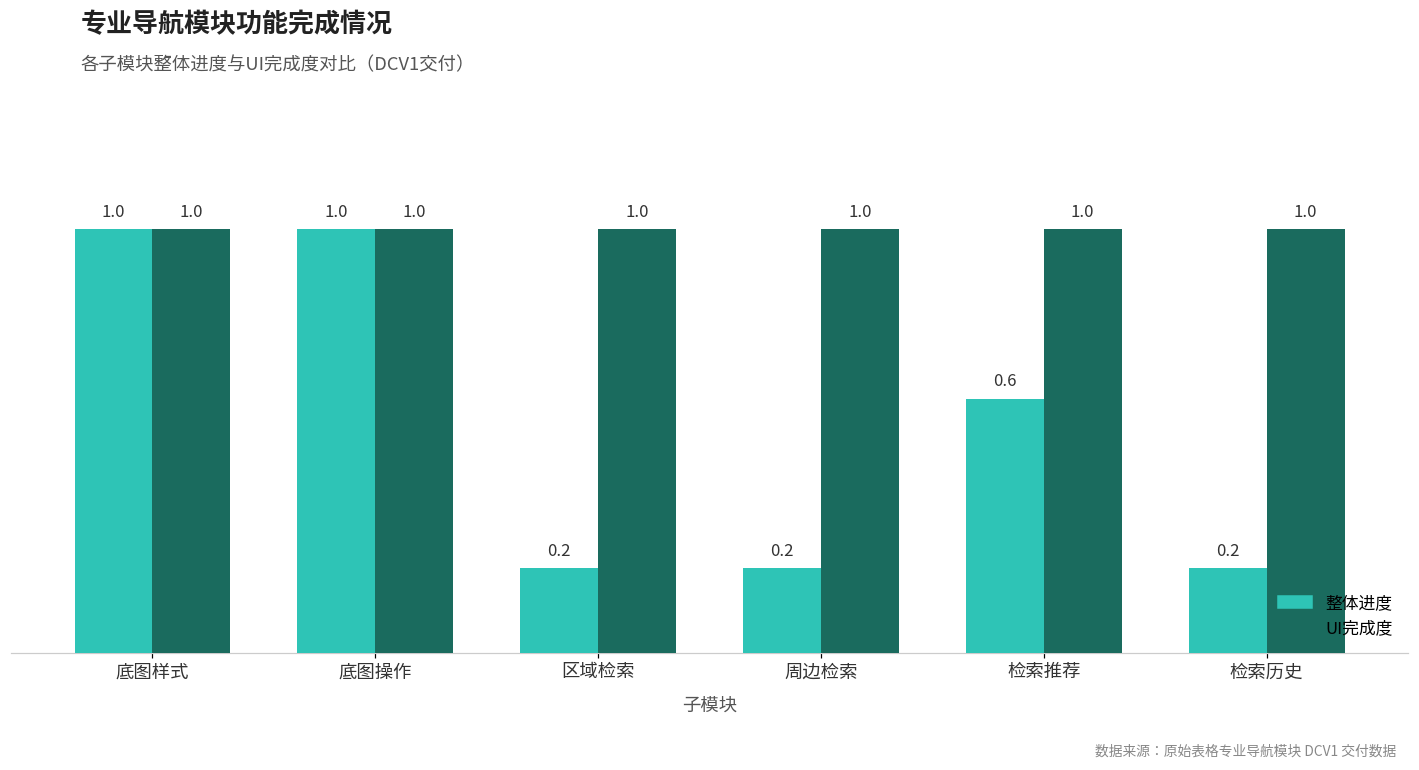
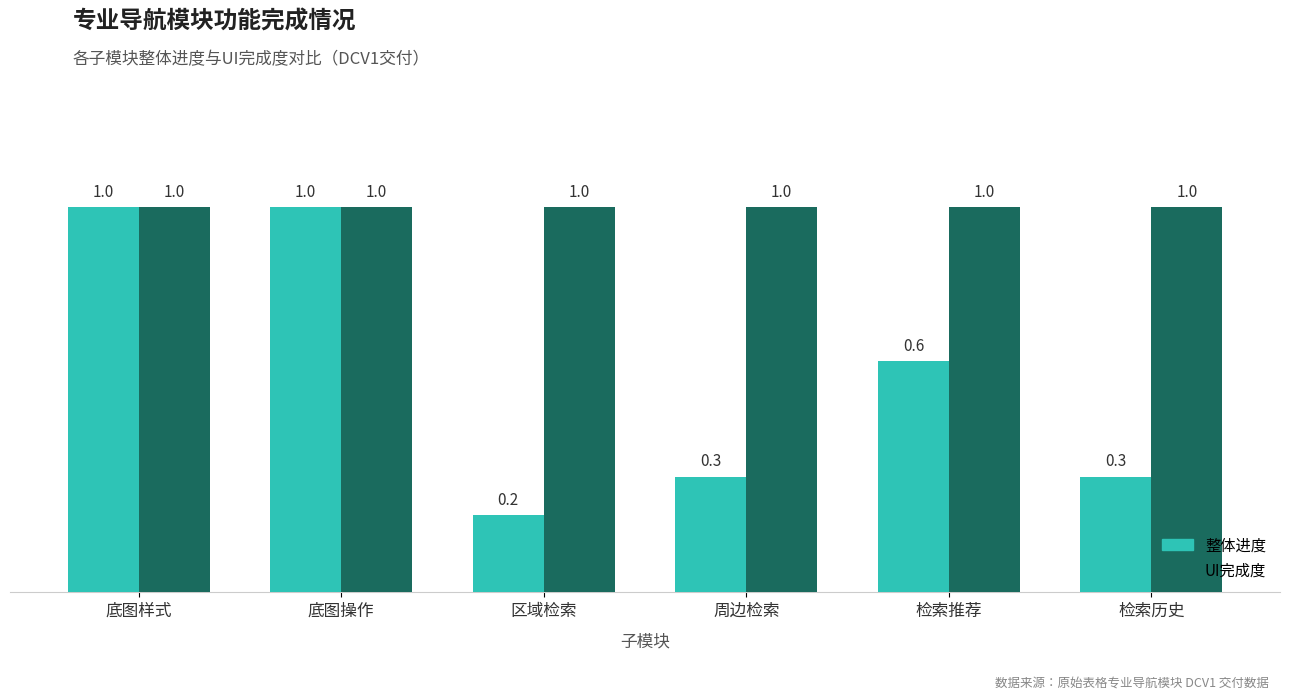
整体进度, 周边检索: 0.2 -> 0.3
整体进度, 检索历史: 0.2 -> 0.3
